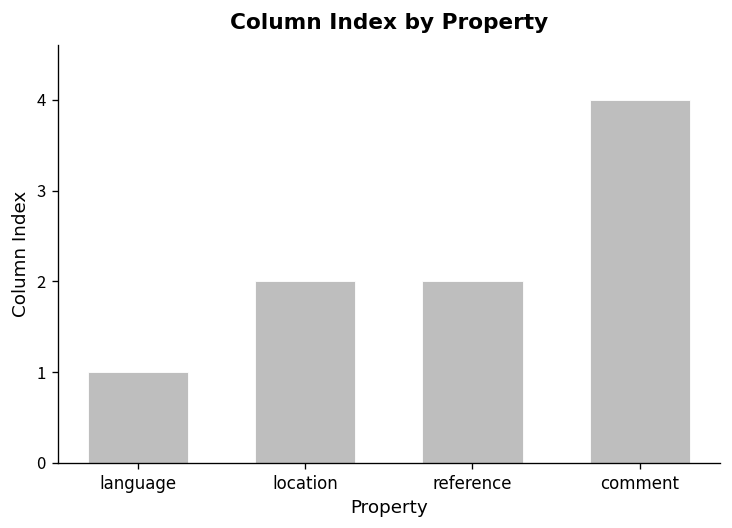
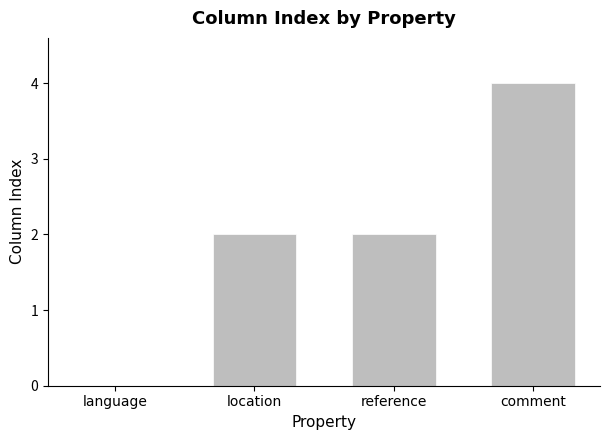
language: 1 -> 0
